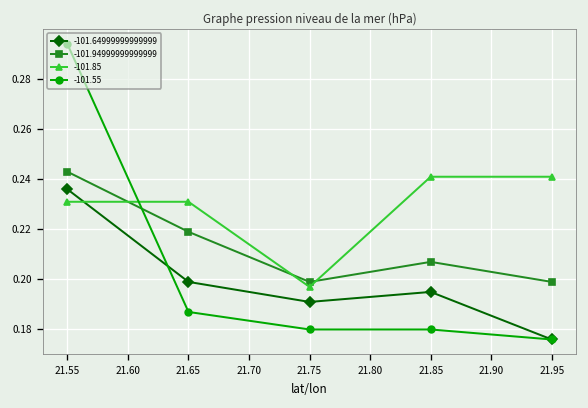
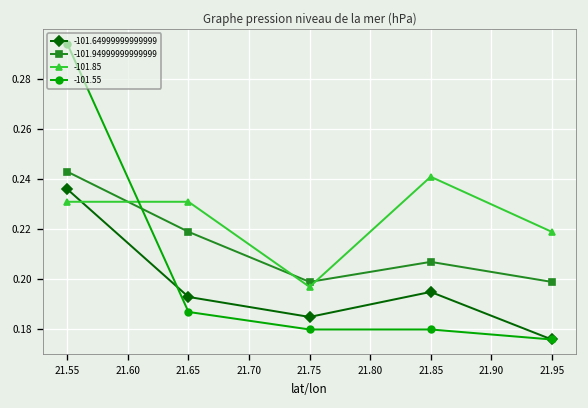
-101.64999999999999, 21.65: 0.199 -> 0.193
-101.64999999999999, 21.75: 0.191 -> 0.185
-101.85, 21.95: 0.241 -> 0.219
